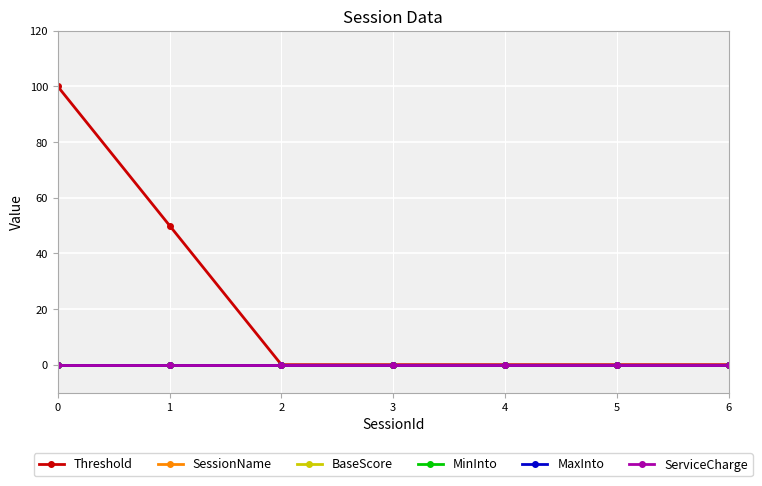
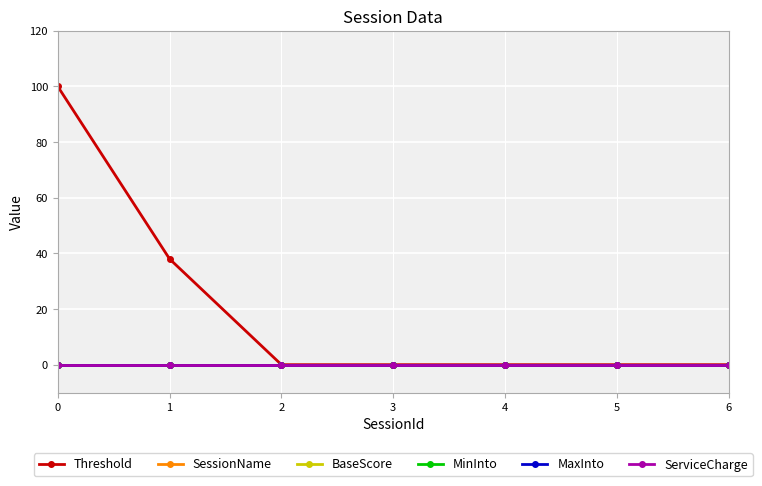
Threshold, 1: 50 -> 38
